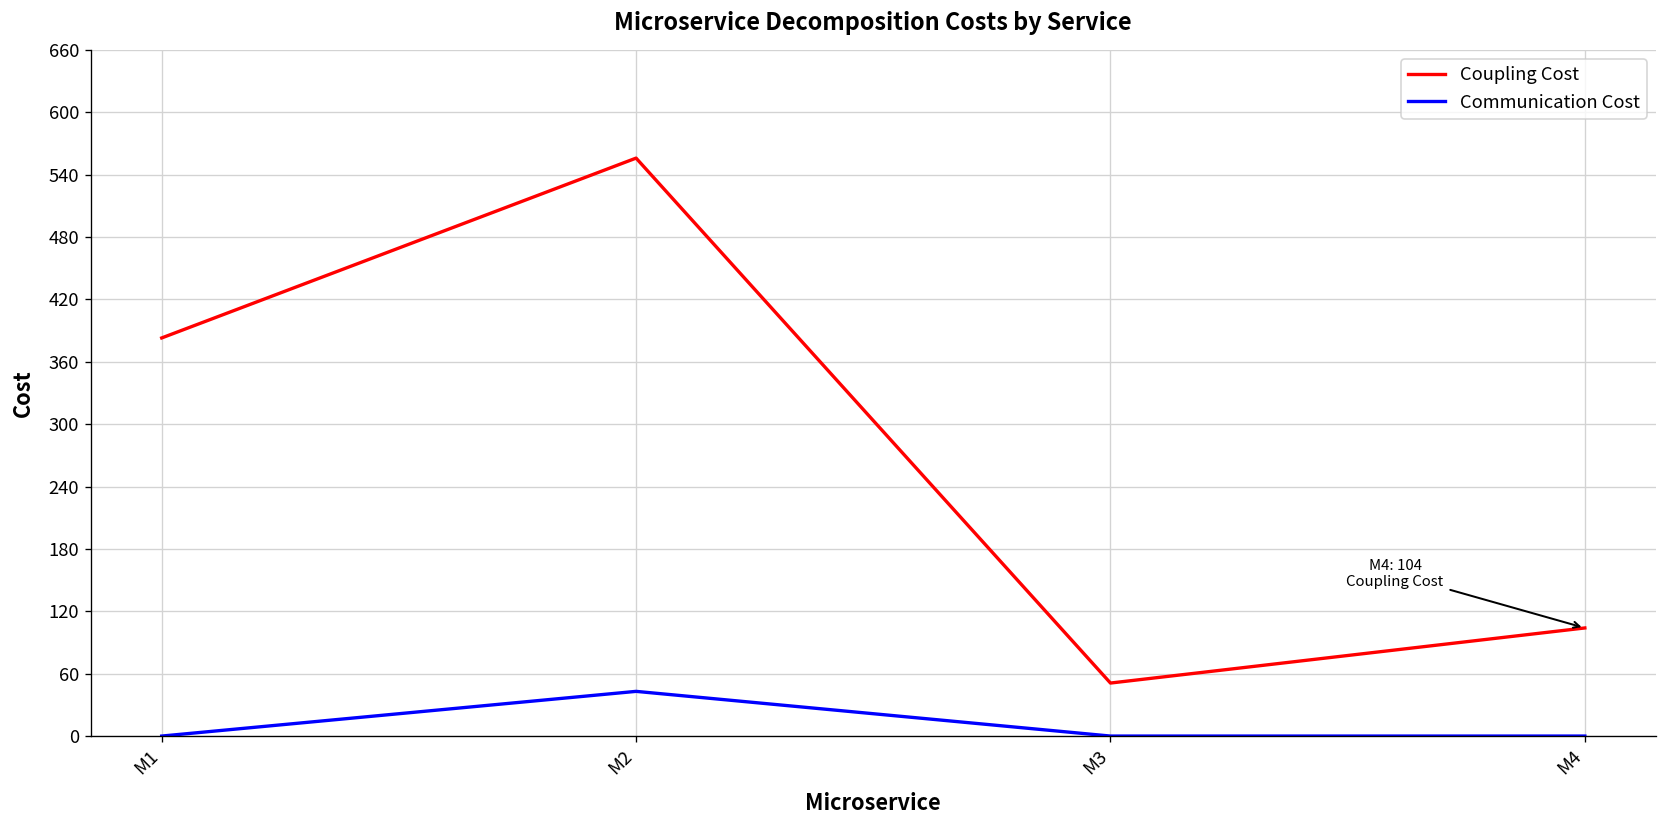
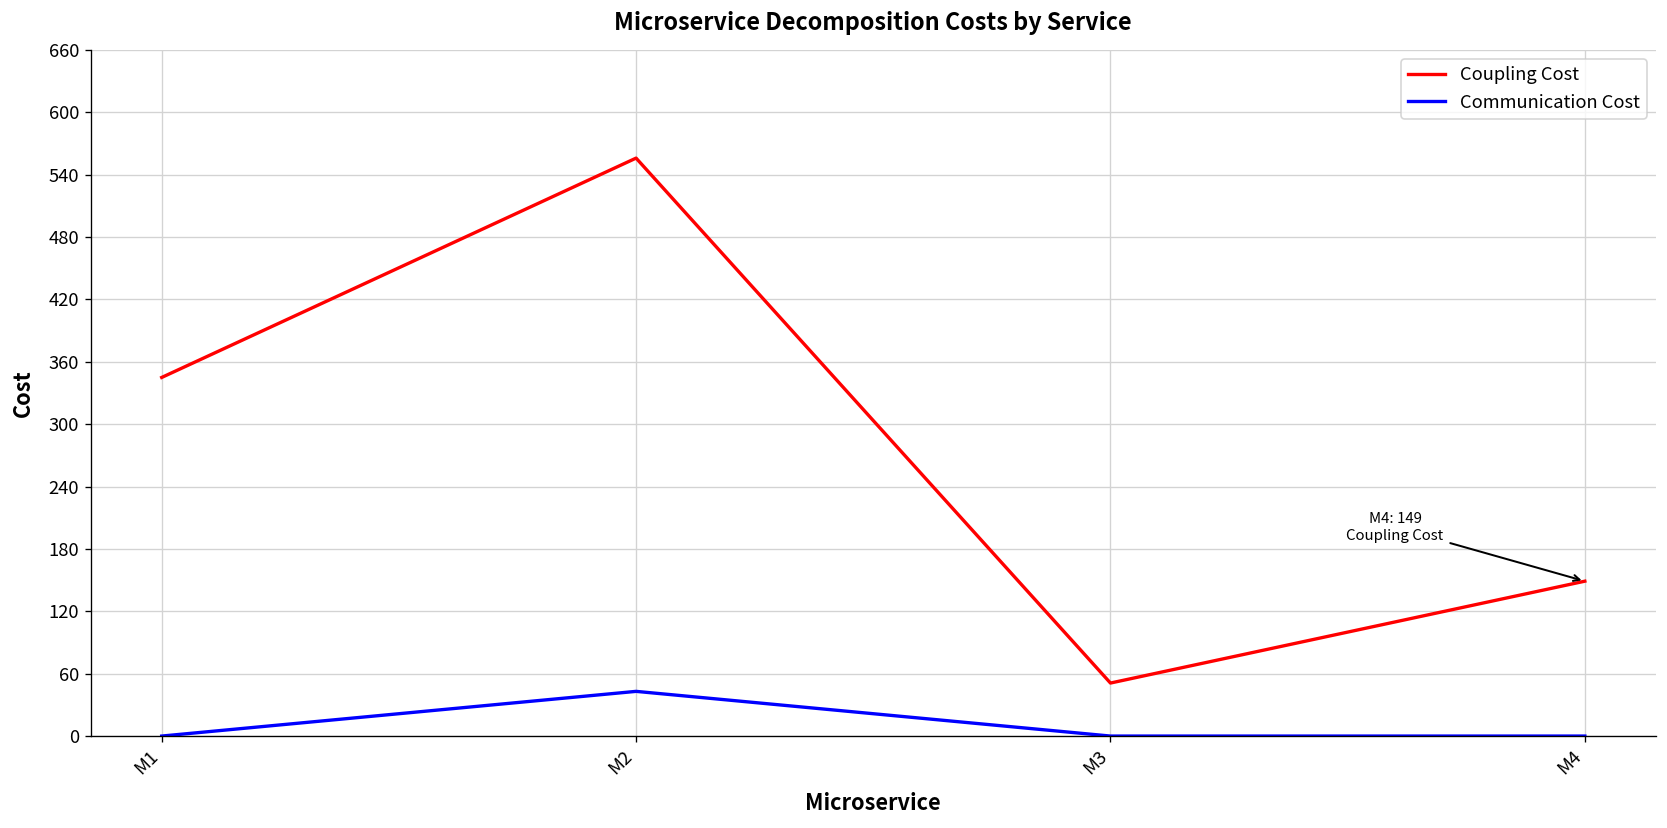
Coupling Cost, M1: 380 -> 350
Coupling Cost, M4: 104 -> 149
